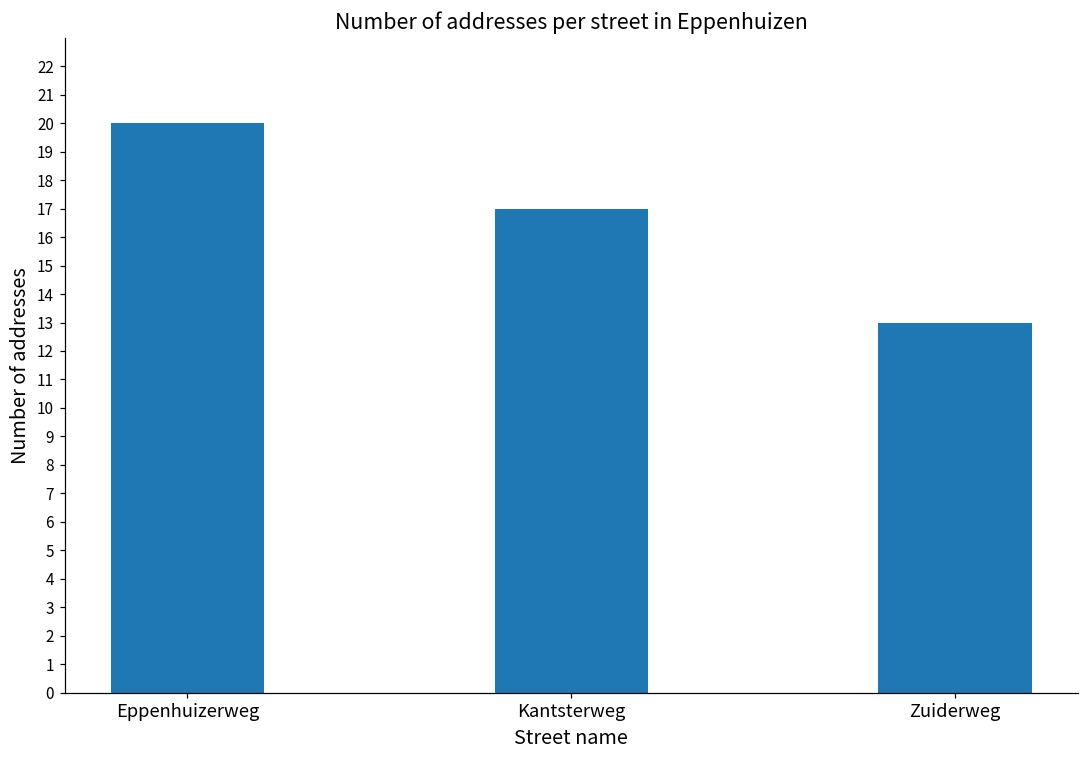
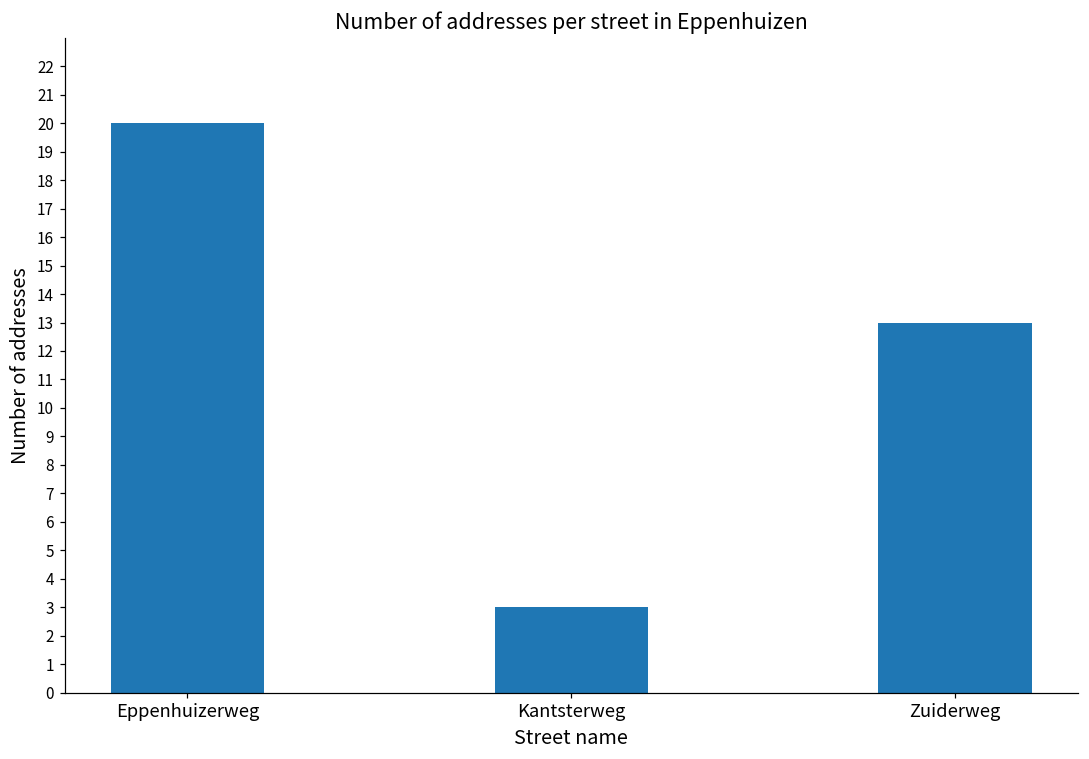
Kantsterweg: 17 -> 3
